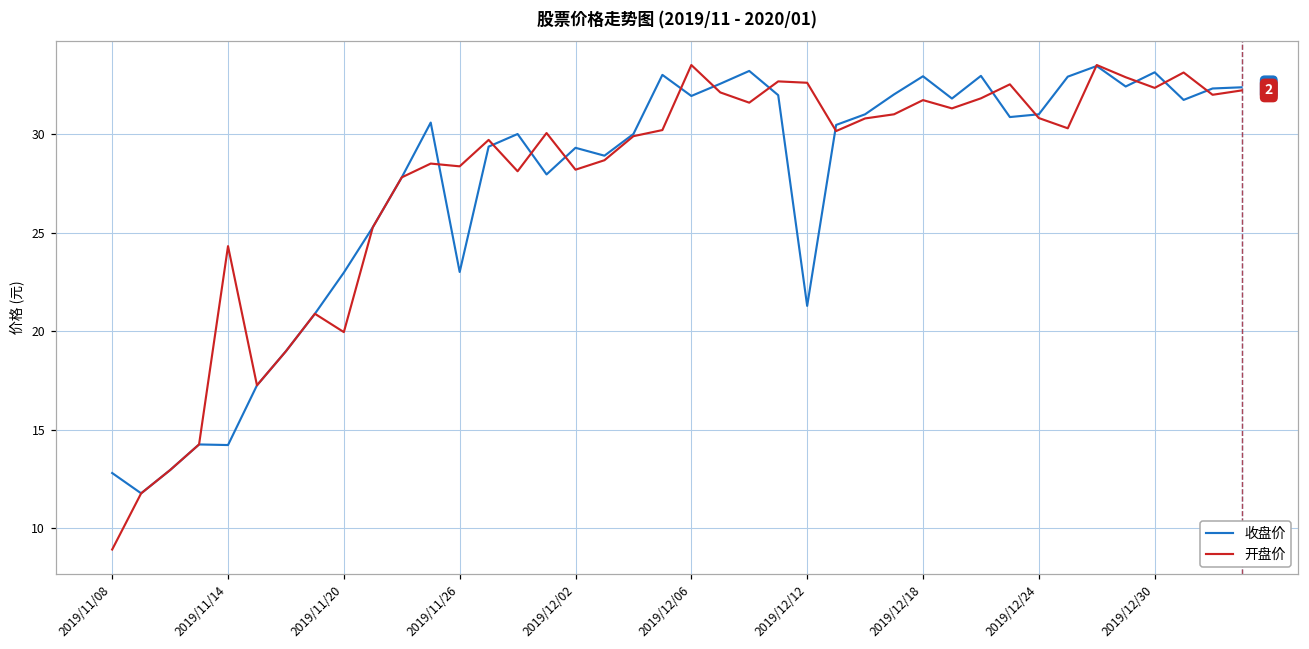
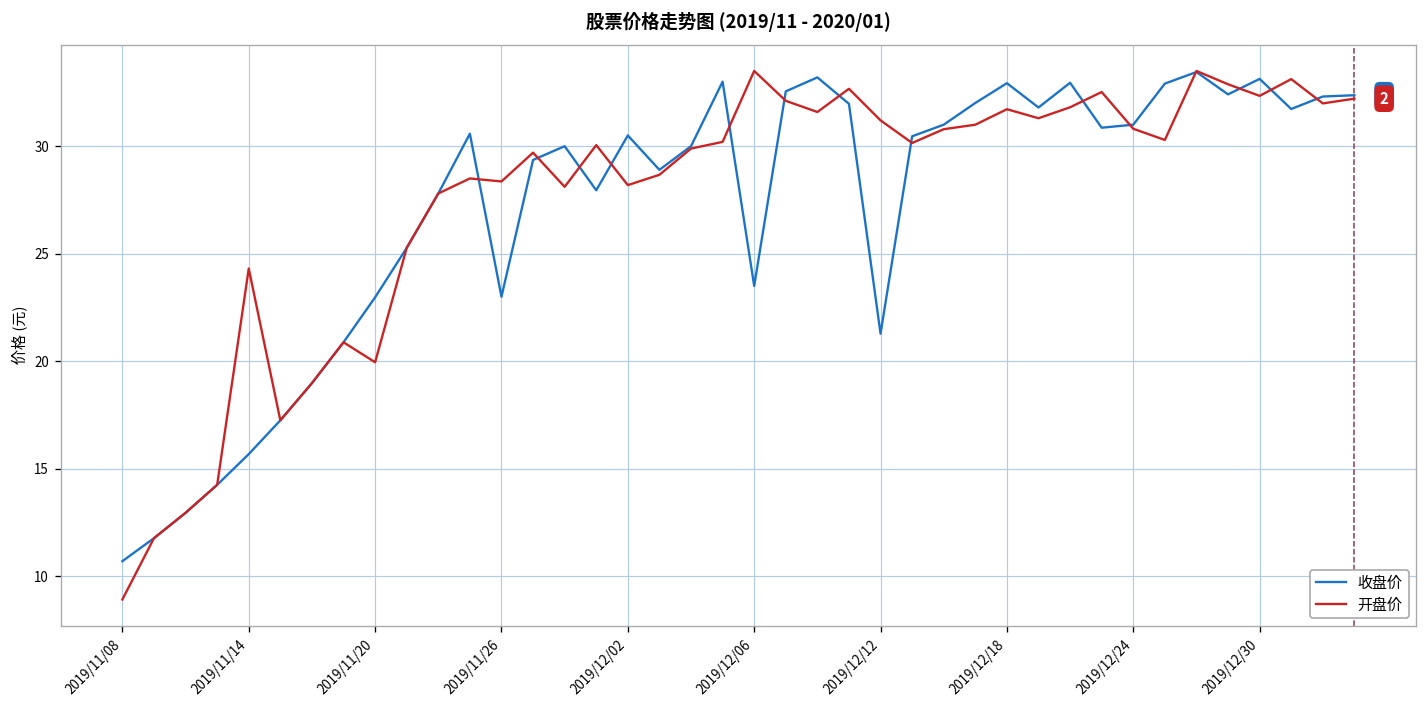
收盘价, 2019/11/08: 12.8 -> 10.7
收盘价, 2019/11/14: 14.2 -> 15.7
收盘价, 2019/12/02: 29.3 -> 30.5
收盘价, 2019/12/06: 31.9 -> 23.5
开盘价, 2019/12/12: 32.6 -> 31.2
